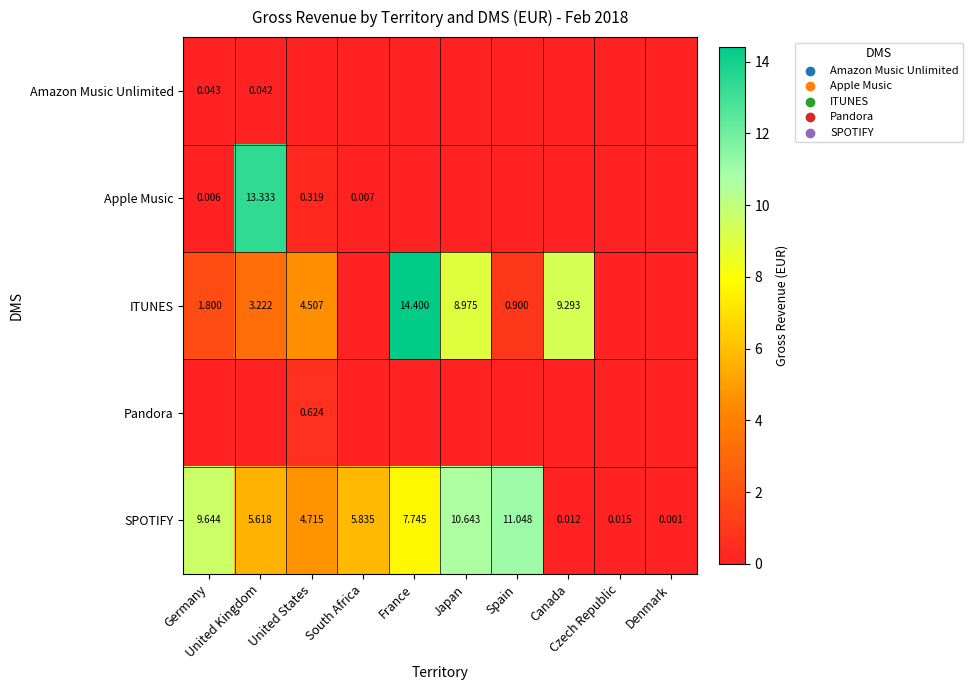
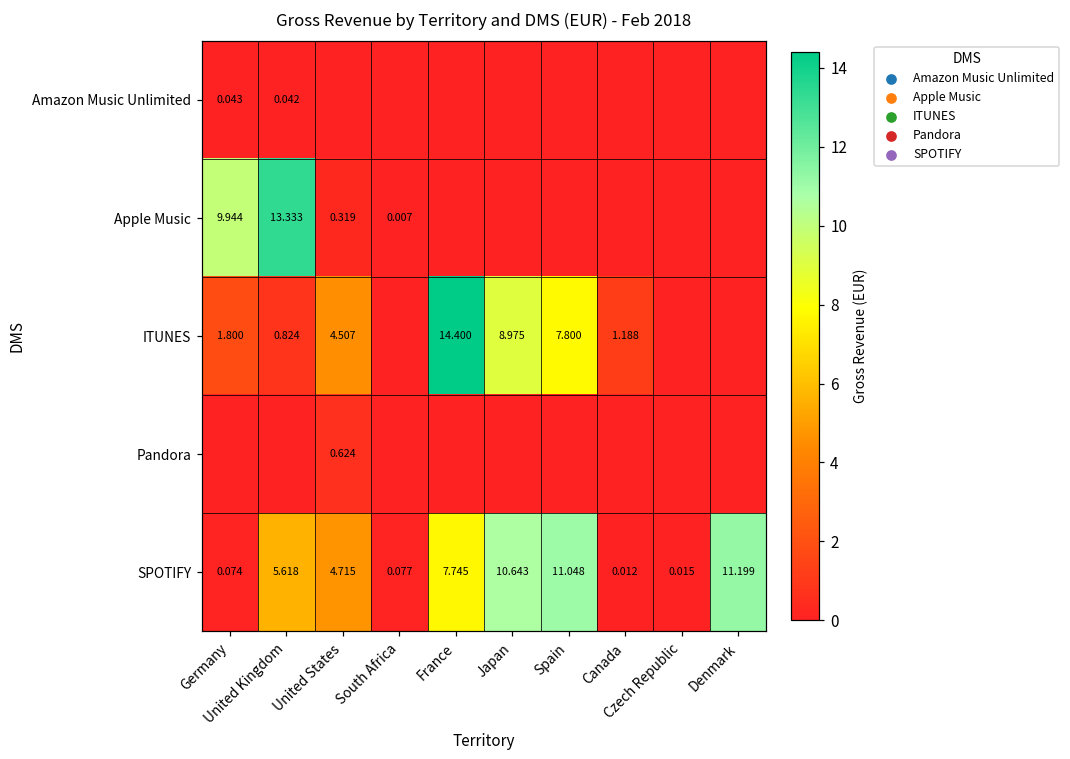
Apple Music, Germany: 0.006 -> 9.944
ITUNES, United Kingdom: 3.222 -> 0.824
ITUNES, Spain: 0.900 -> 7.800
ITUNES, Canada: 9.293 -> 1.188
SPOTIFY, Germany: 9.644 -> 0.074
SPOTIFY, South Africa: 5.835 -> 0.077
SPOTIFY, Denmark: 0.001 -> 11.199
